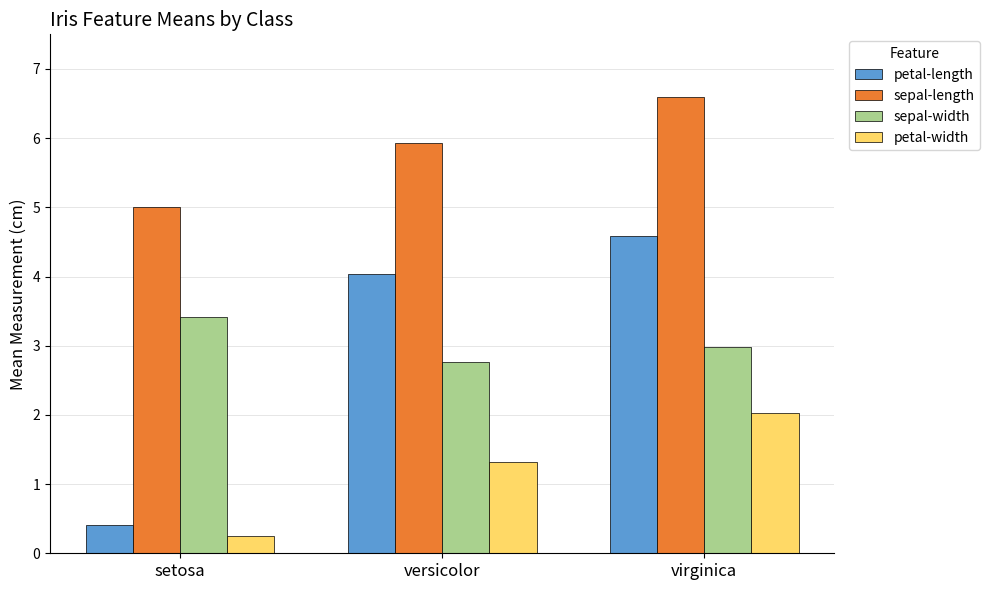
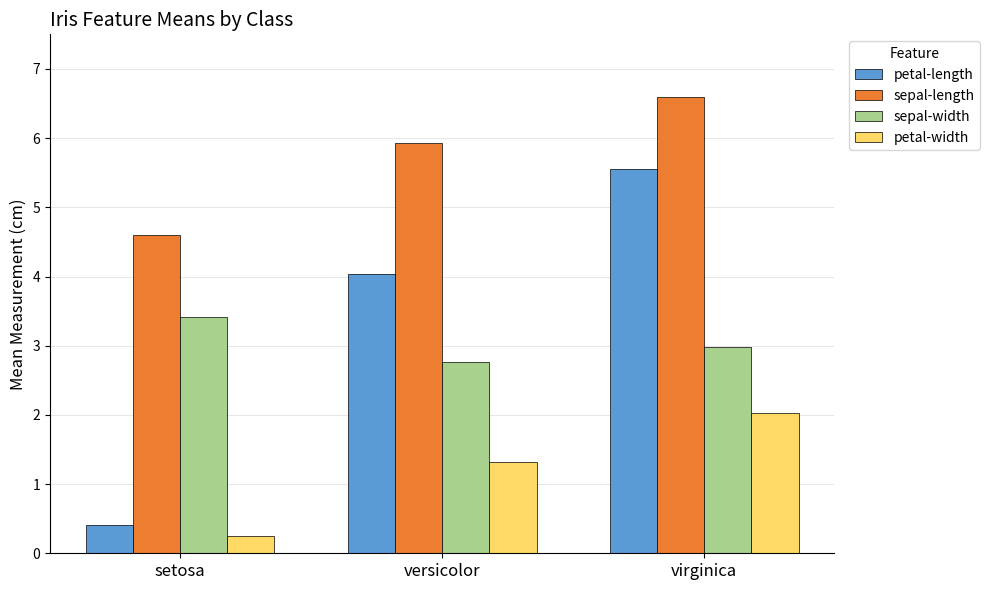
sepal-length, setosa: 5.0 -> 4.6
petal-length, virginica: 4.6 -> 5.6
